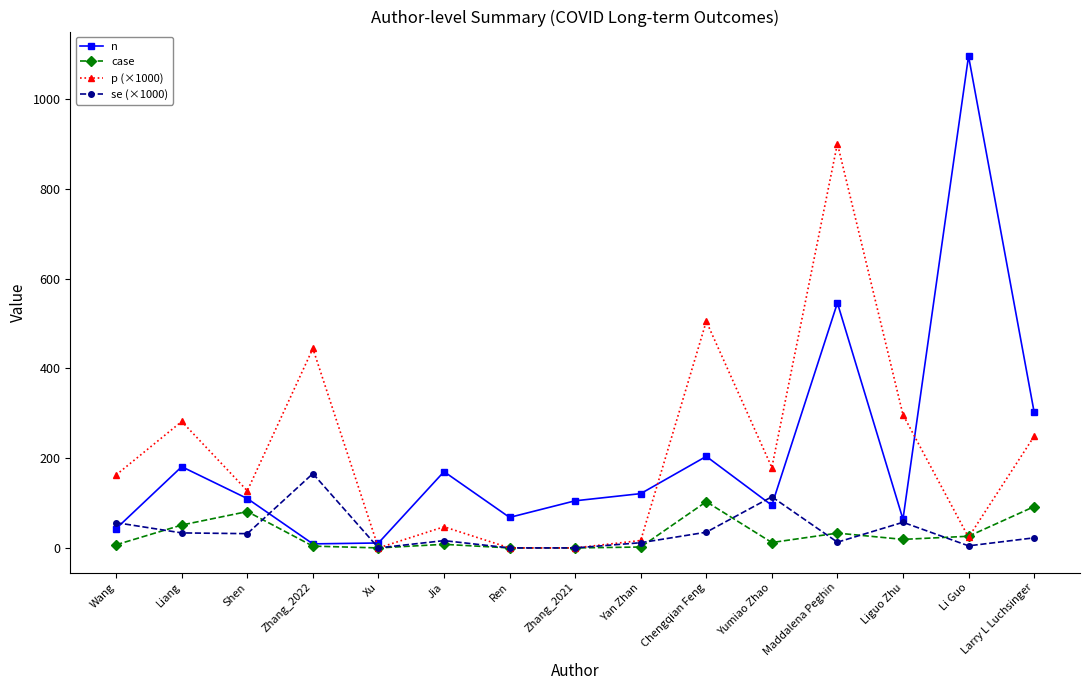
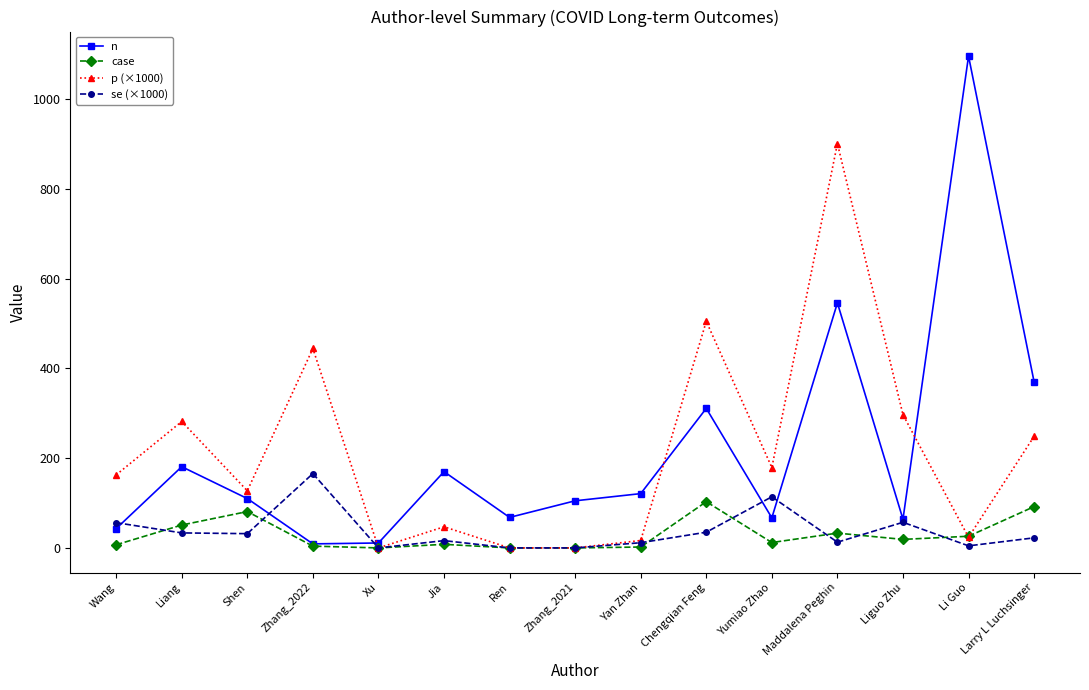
n, Chengqian Feng: 200 -> 310
n, Yumiao Zhao: 100 -> 70
n, Larry L Luchsinger: 300 -> 370
